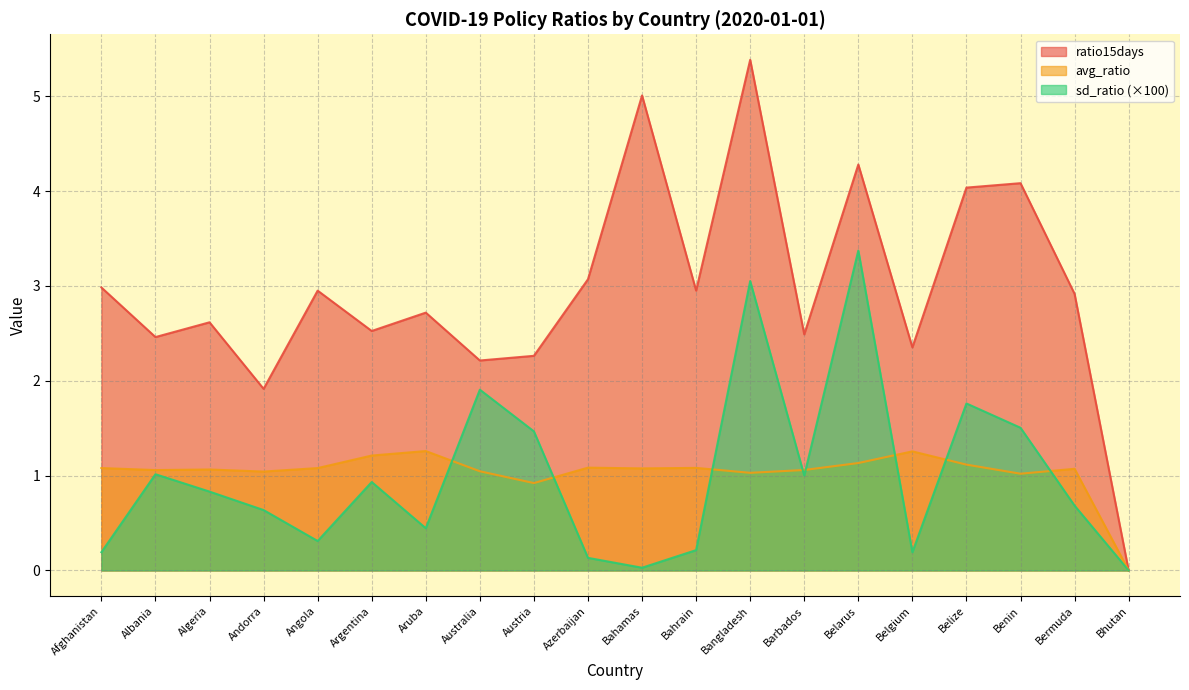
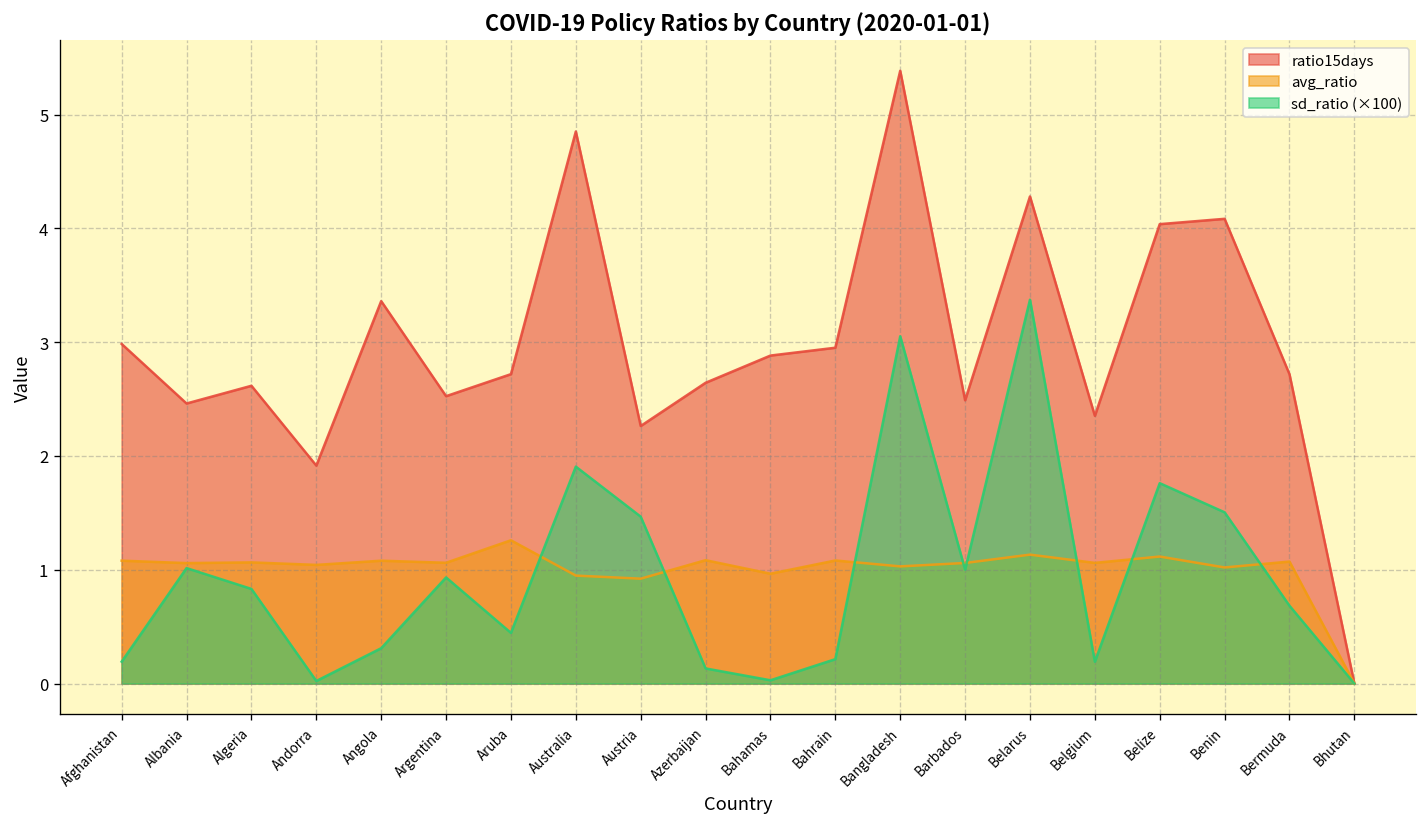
sd_ratio (×100), Andorra: 0.6 -> 0.0
ratio15days, Angola: 3.0 -> 3.4
avg_ratio, Argentina: 1.2 -> 1.1
ratio15days, Australia: 2.2 -> 4.9
avg_ratio, Australia: 1.0 -> 0.9
ratio15days, Azerbaijan: 3.1 -> 2.6
ratio15days, Bahamas: 5.0 -> 2.9
avg_ratio, Bahamas: 1.1 -> 1.0
avg_ratio, Belgium: 1.3 -> 1.1
ratio15days, Bermuda: 2.9 -> 2.7
